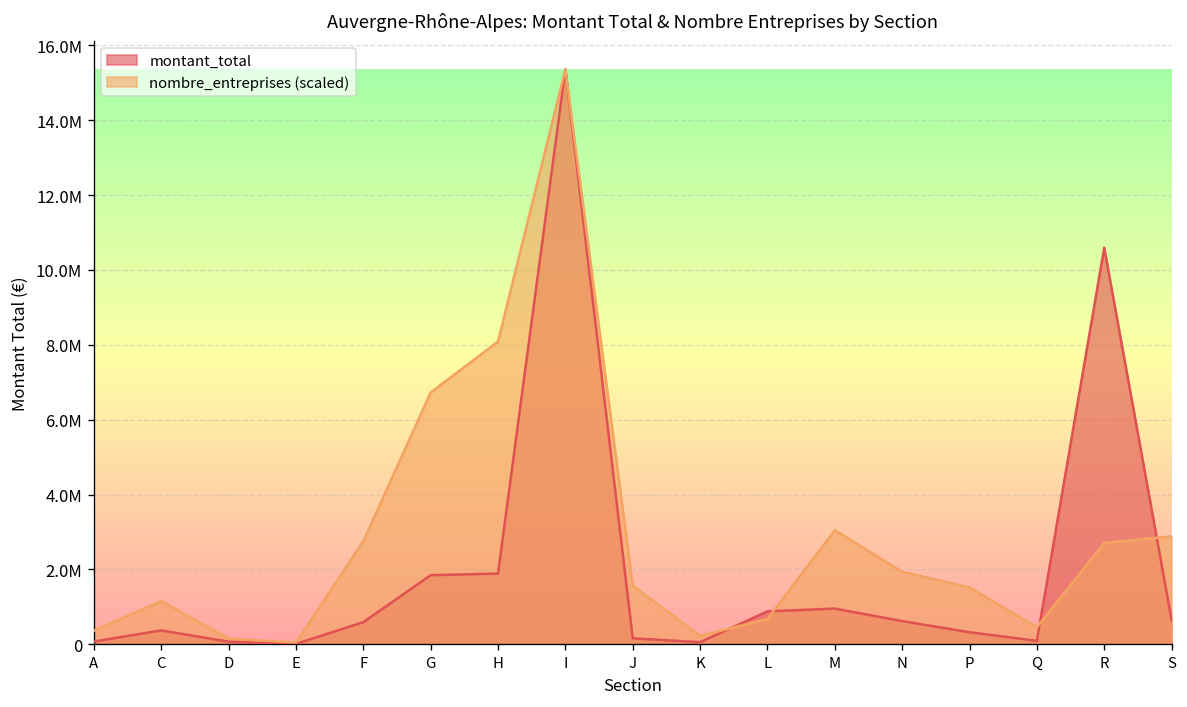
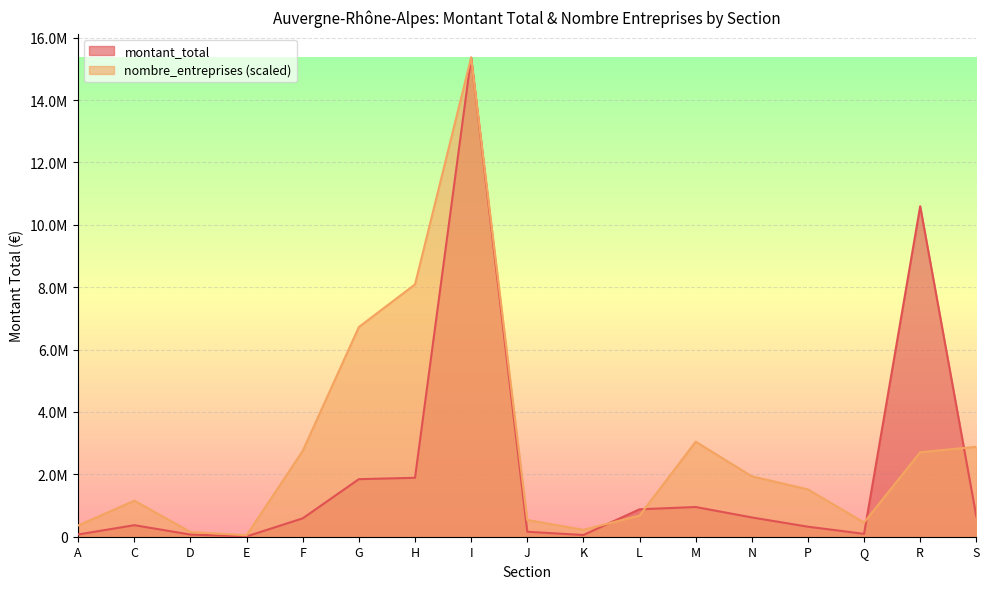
nombre_entreprises (scaled), J: 1600000 -> 500000
